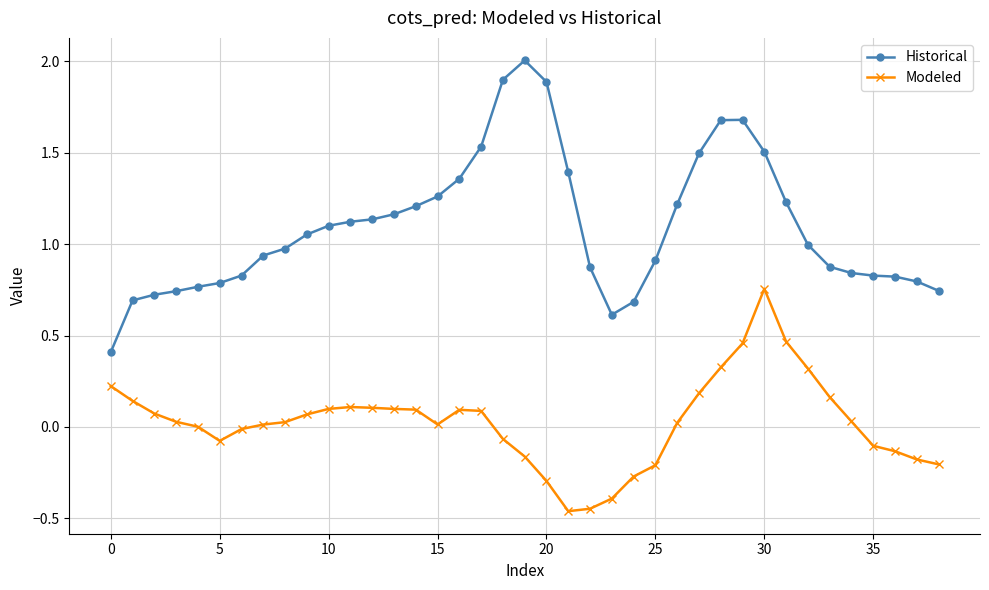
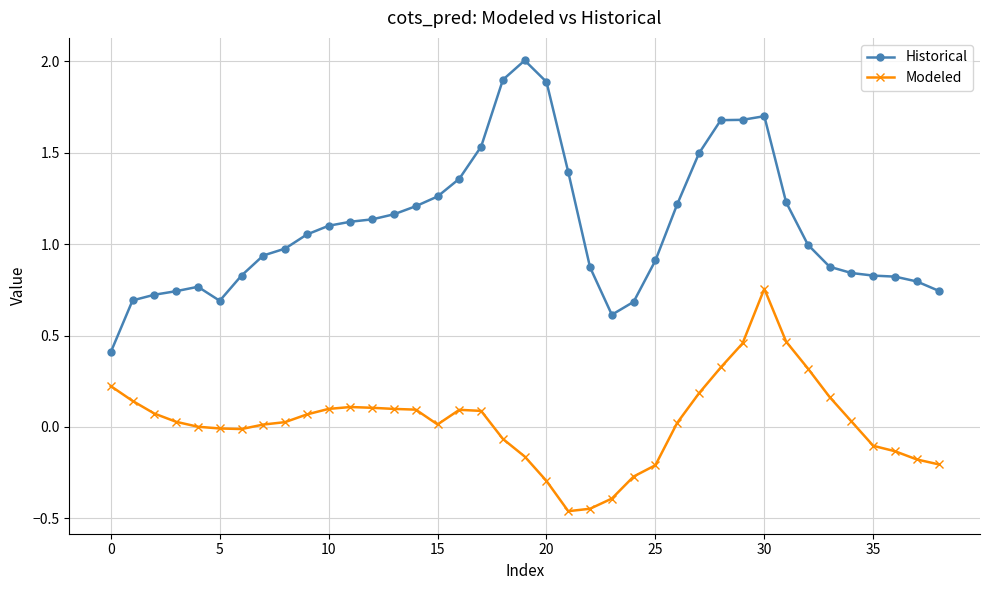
Historical, 5: 0.79 -> 0.69
Modeled, 5: -0.08 -> -0.01
Historical, 30: 1.51 -> 1.70
